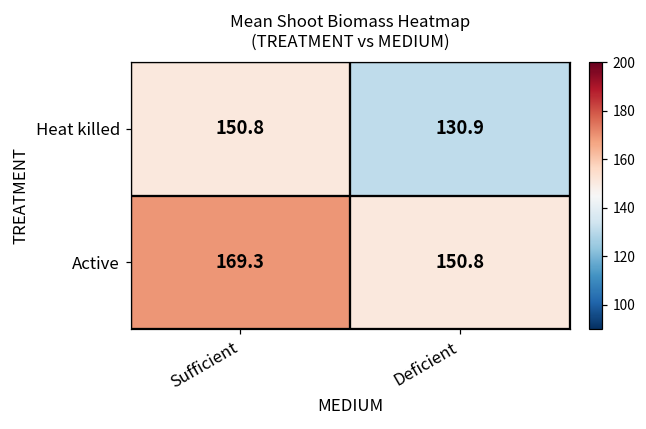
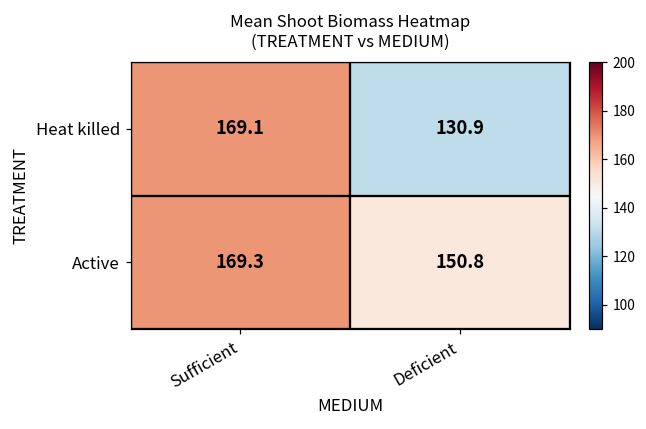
Heat killed, Sufficient: 150.8 -> 169.1
